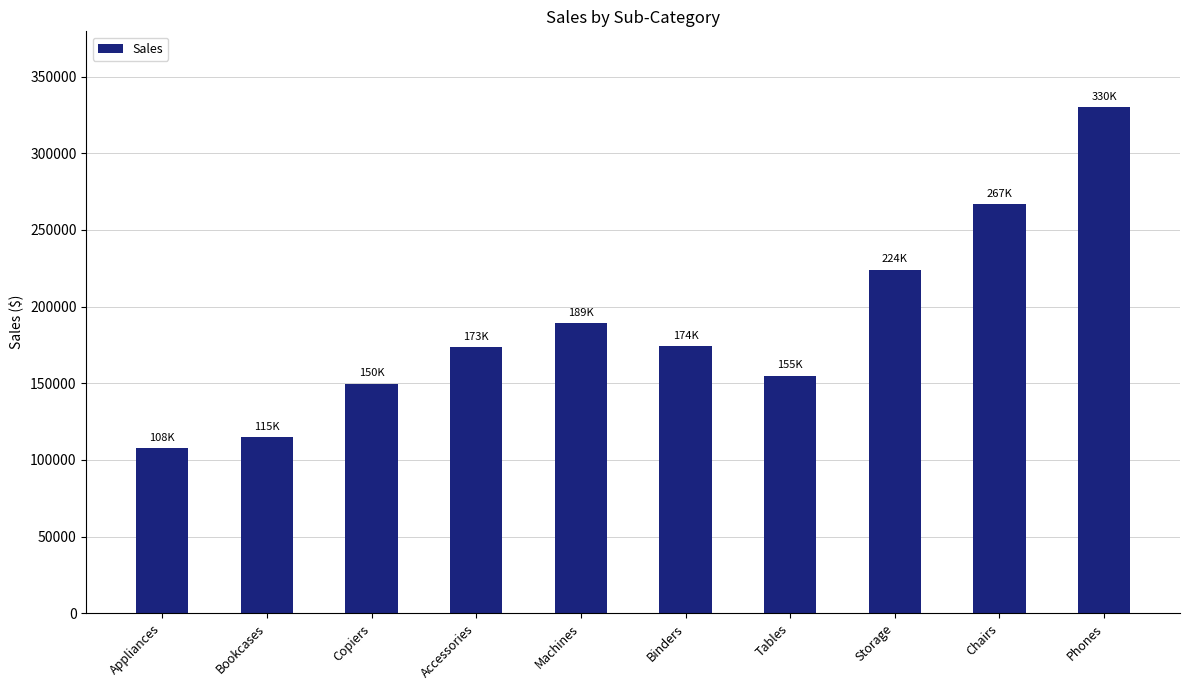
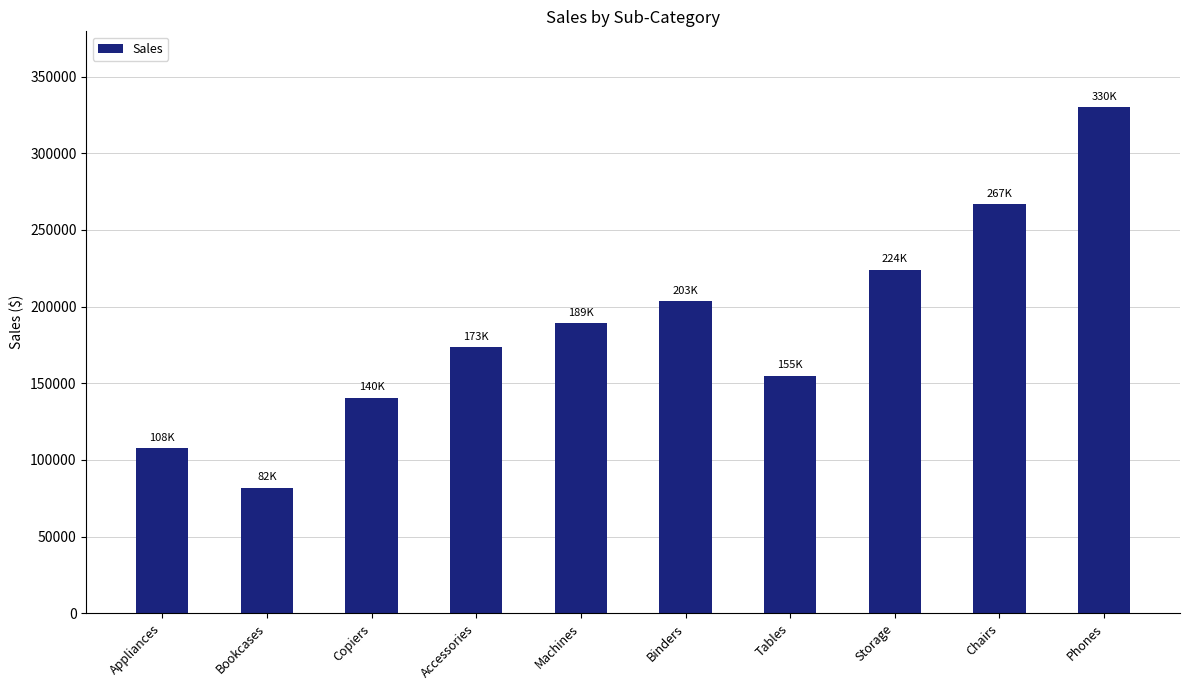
Bookcases: 115K -> 82K
Copiers: 150K -> 140K
Binders: 174K -> 203K
